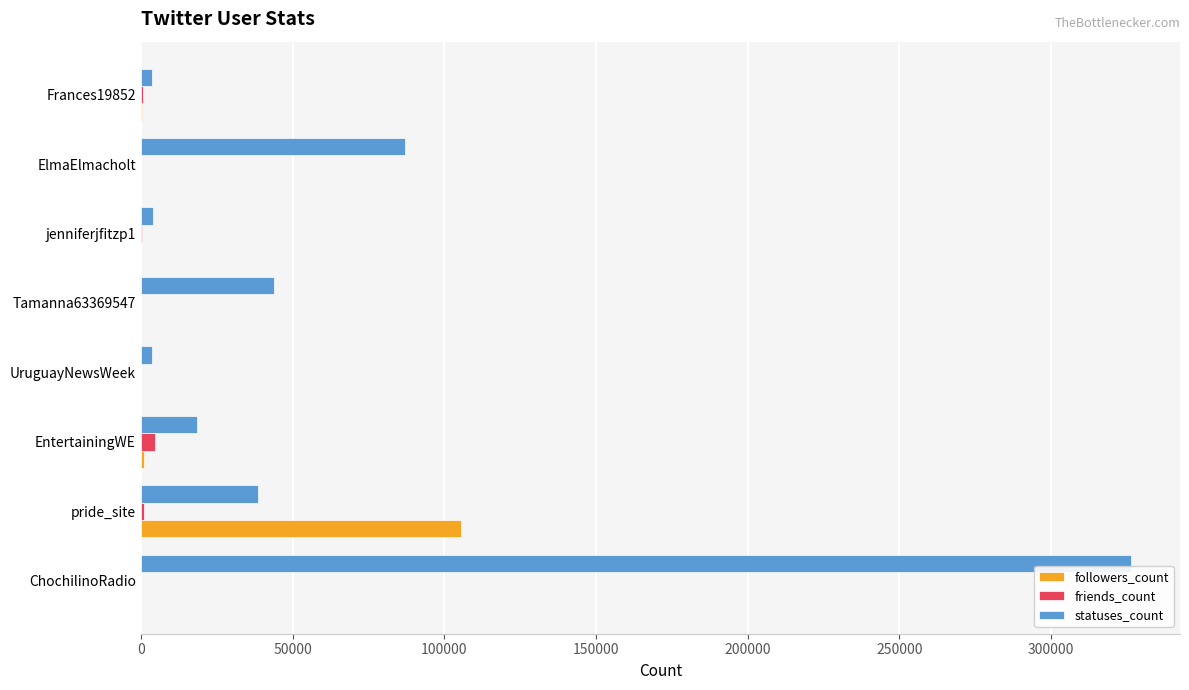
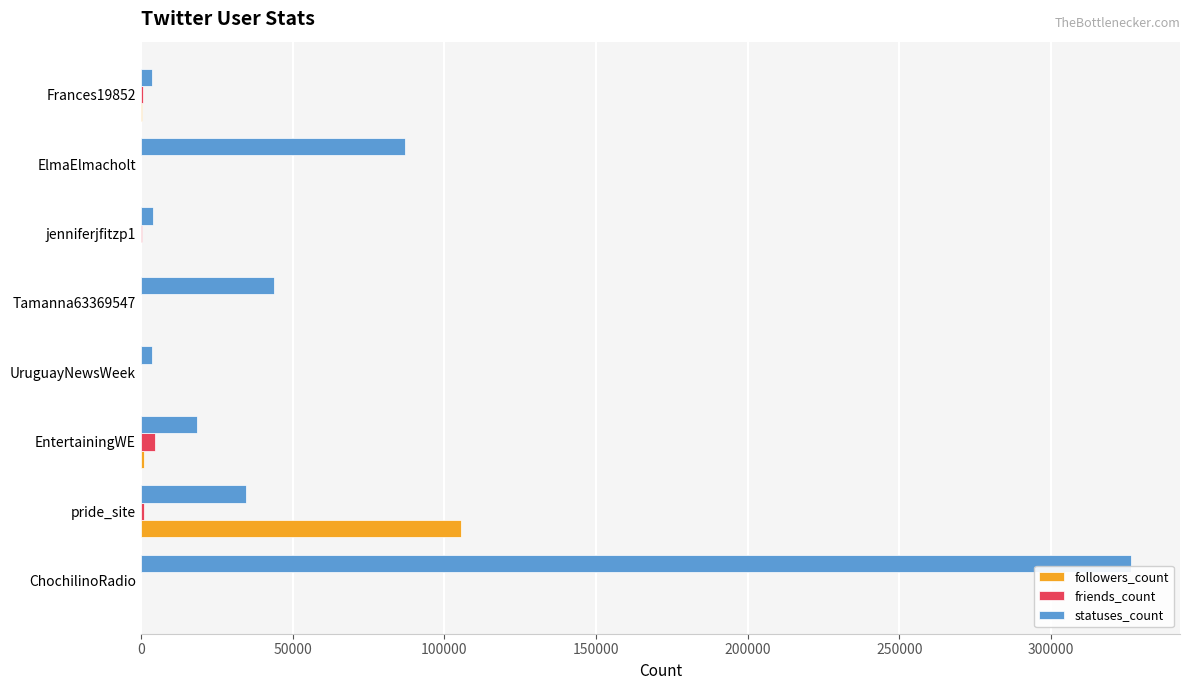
statuses_count, pride_site: 39000 -> 35000
